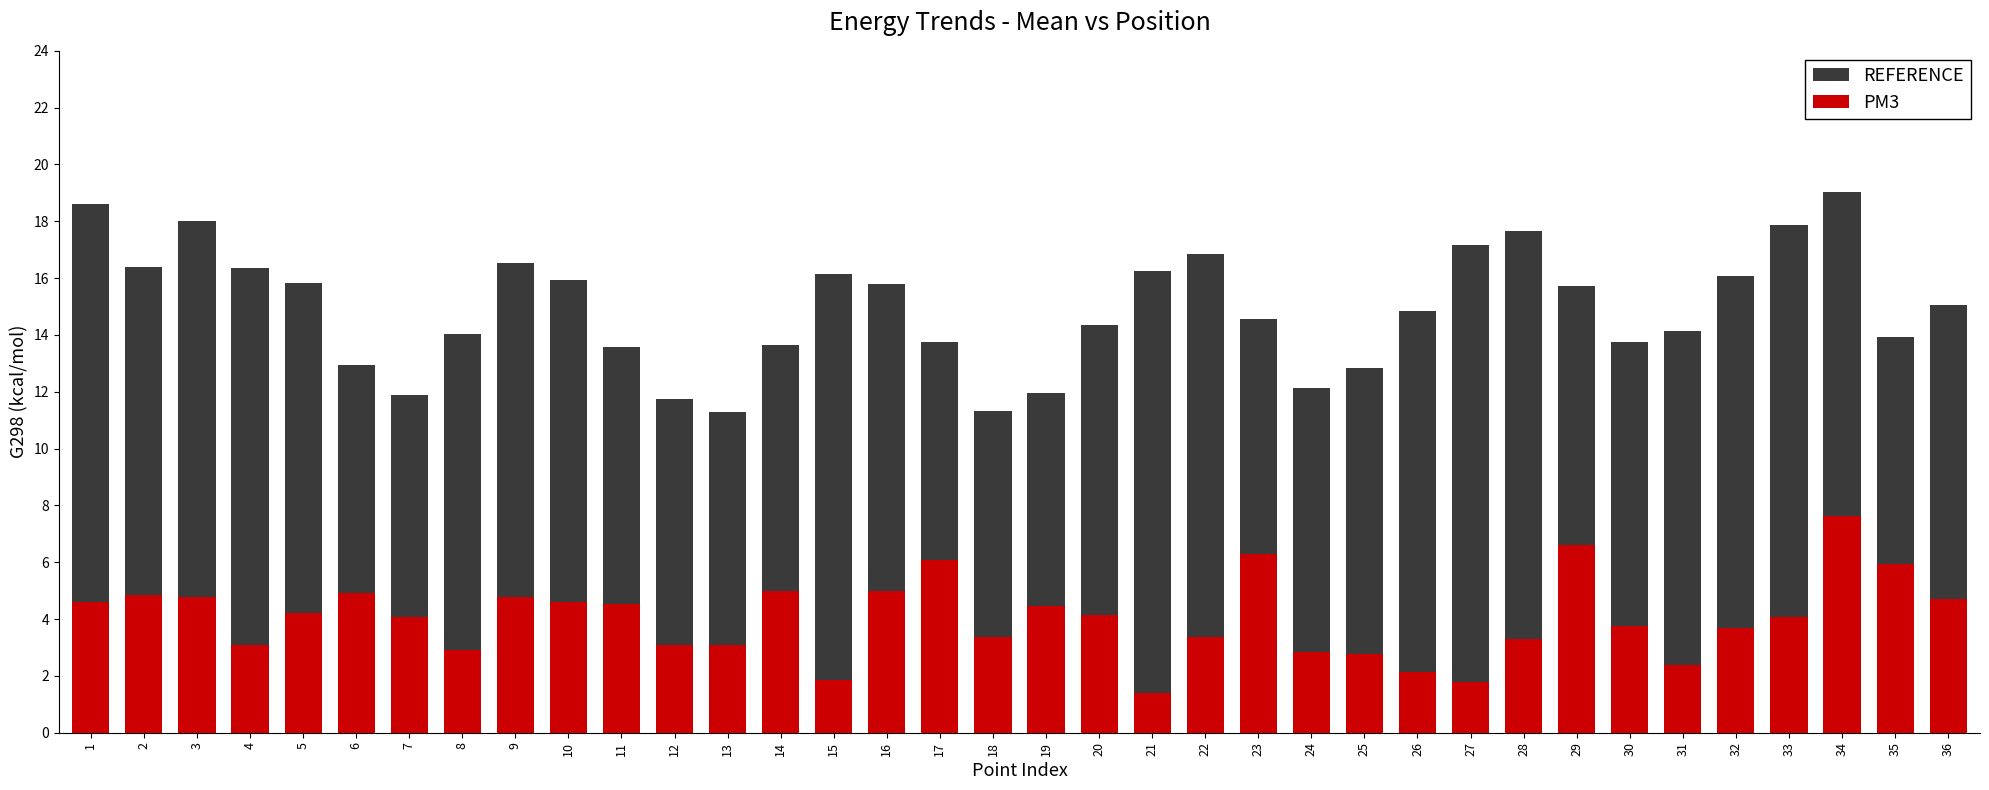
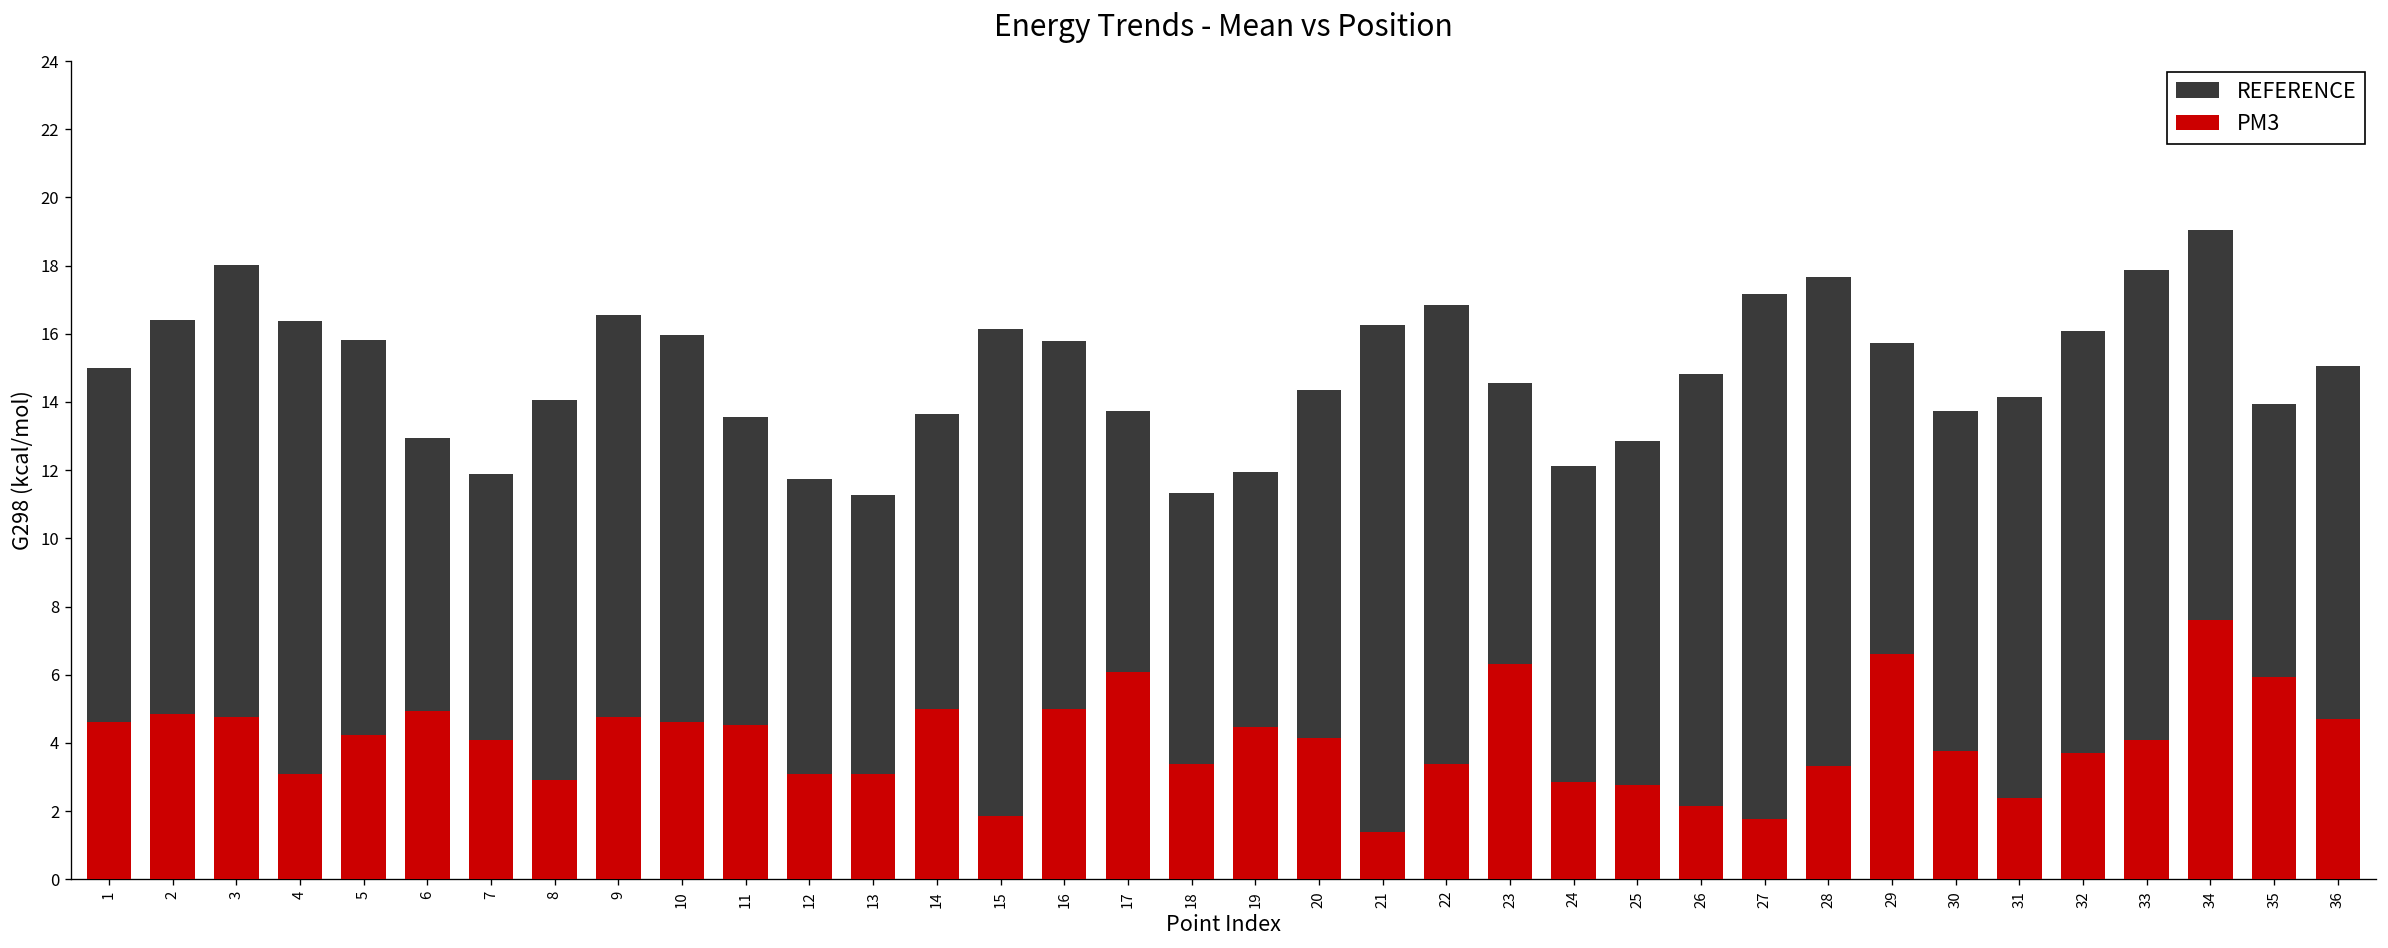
REFERENCE, 1: 18.6 -> 15.0
